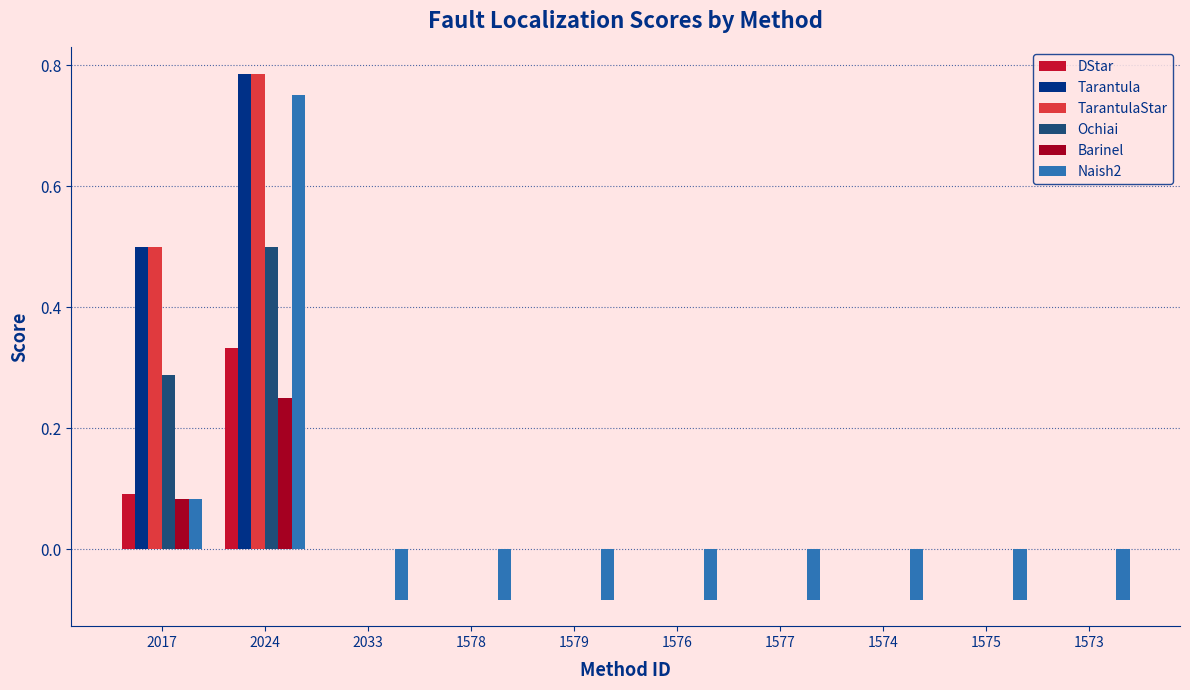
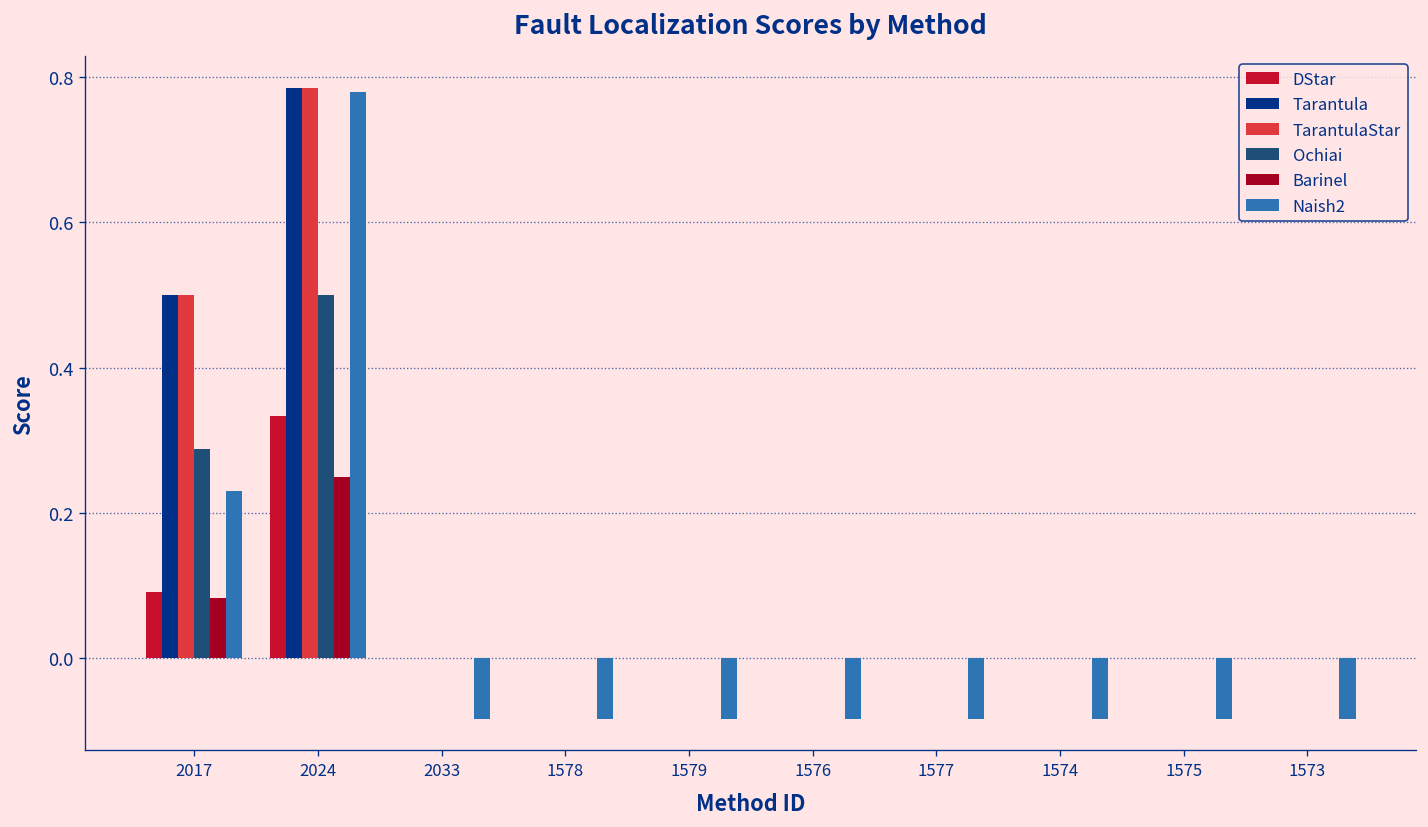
Naish2, 2017: 0.08 -> 0.23
Naish2, 2024: 0.75 -> 0.78
